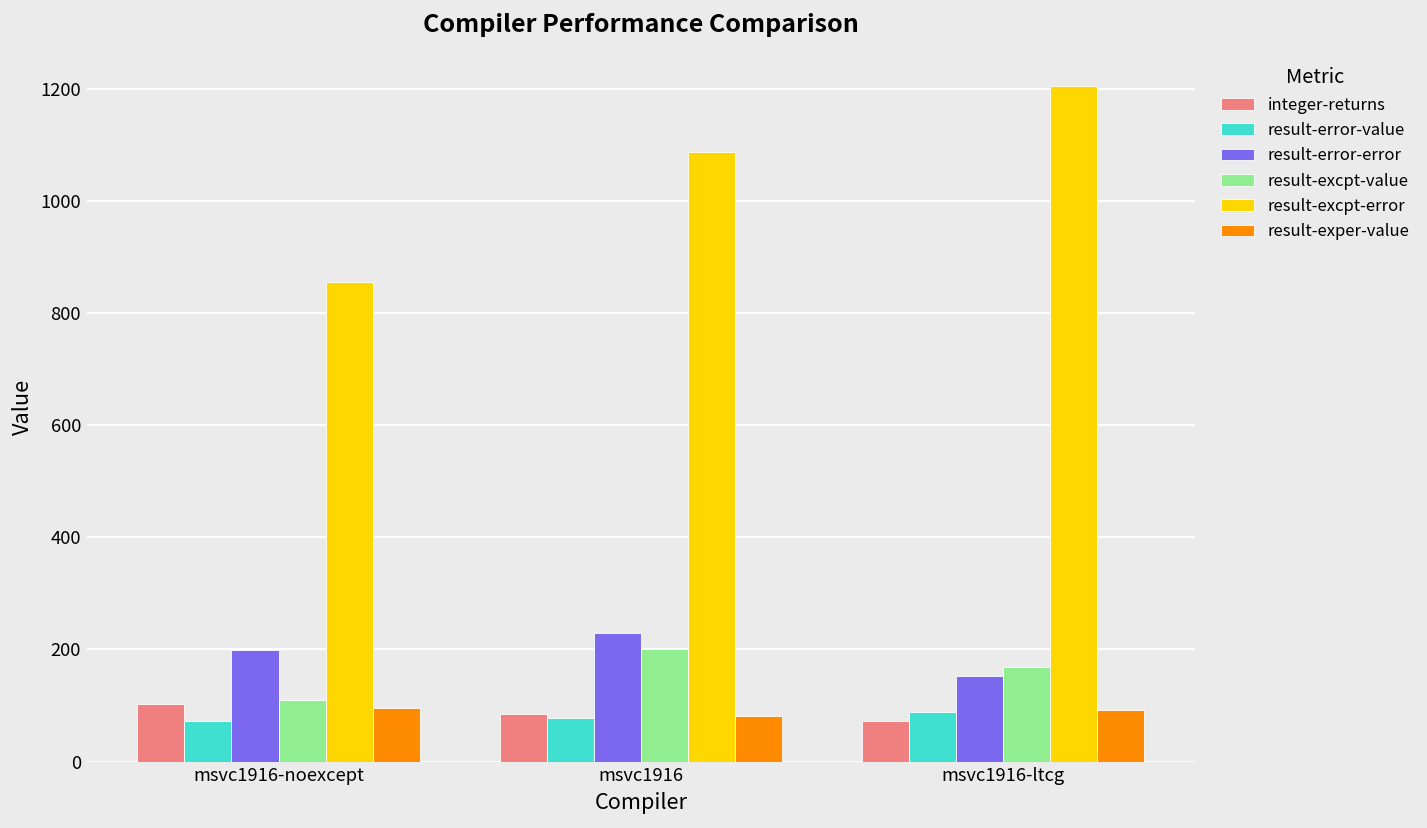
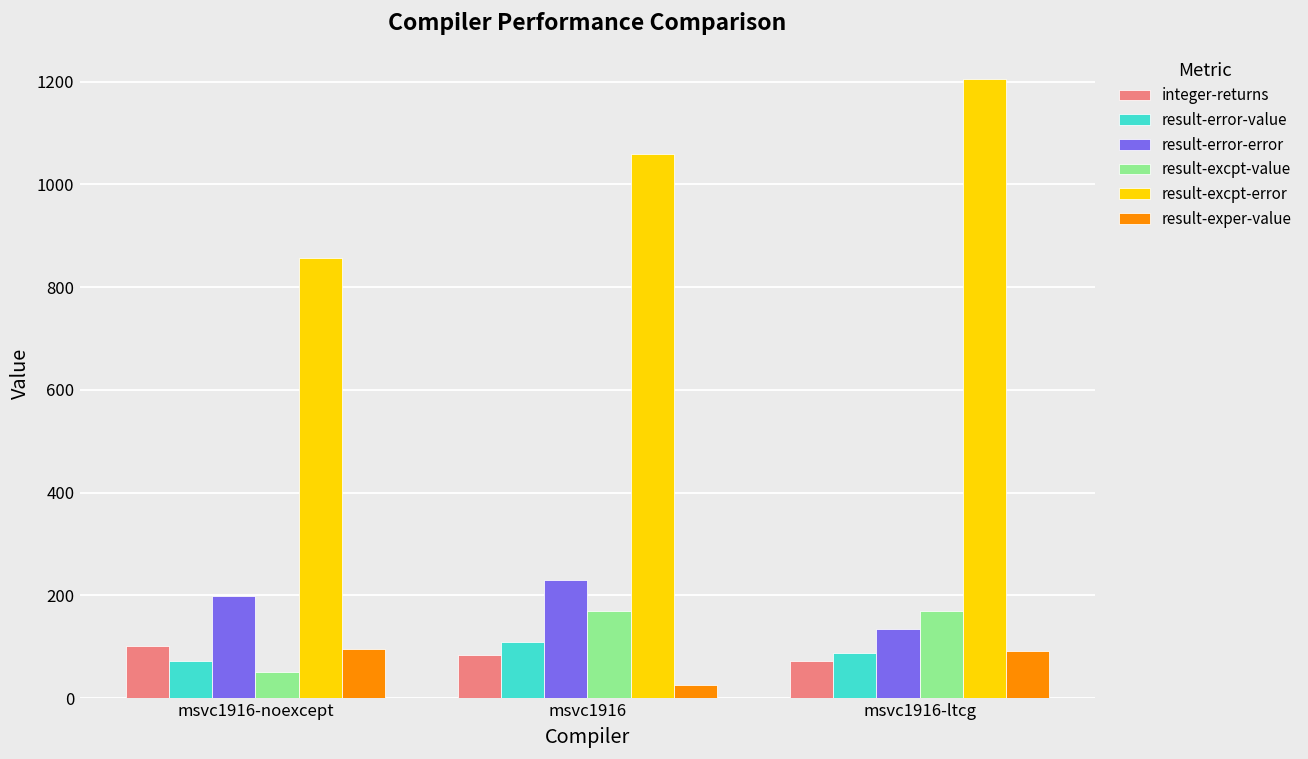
result-excpt-value, msvc1916-noexcept: 110 -> 50
result-error-value, msvc1916: 80 -> 110
result-excpt-value, msvc1916: 200 -> 170
result-excpt-error, msvc1916: 1090 -> 1060
result-exper-value, msvc1916: 80 -> 20
result-error-error, msvc1916-ltcg: 150 -> 130
